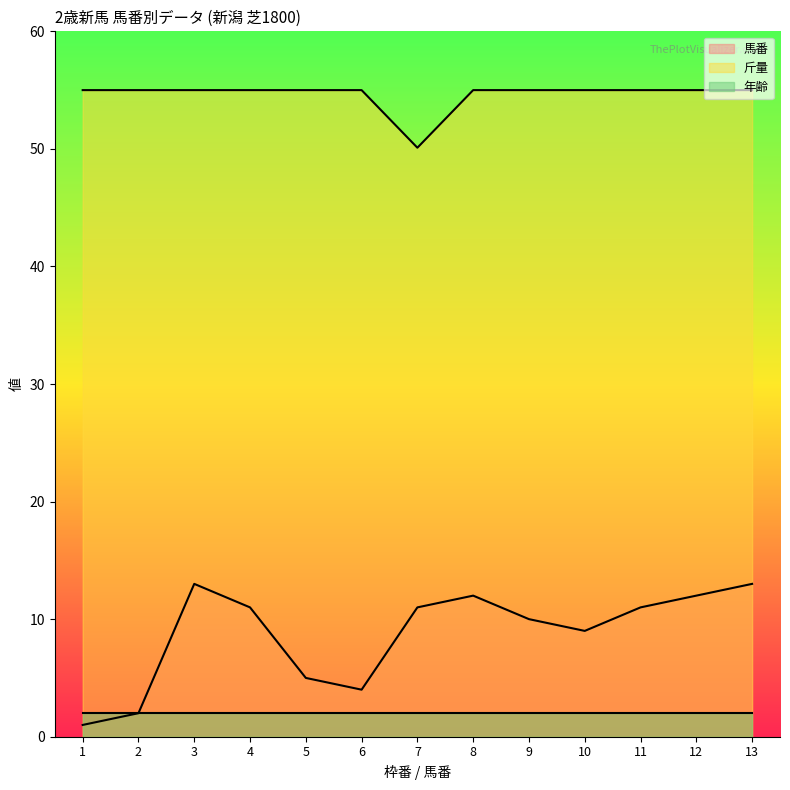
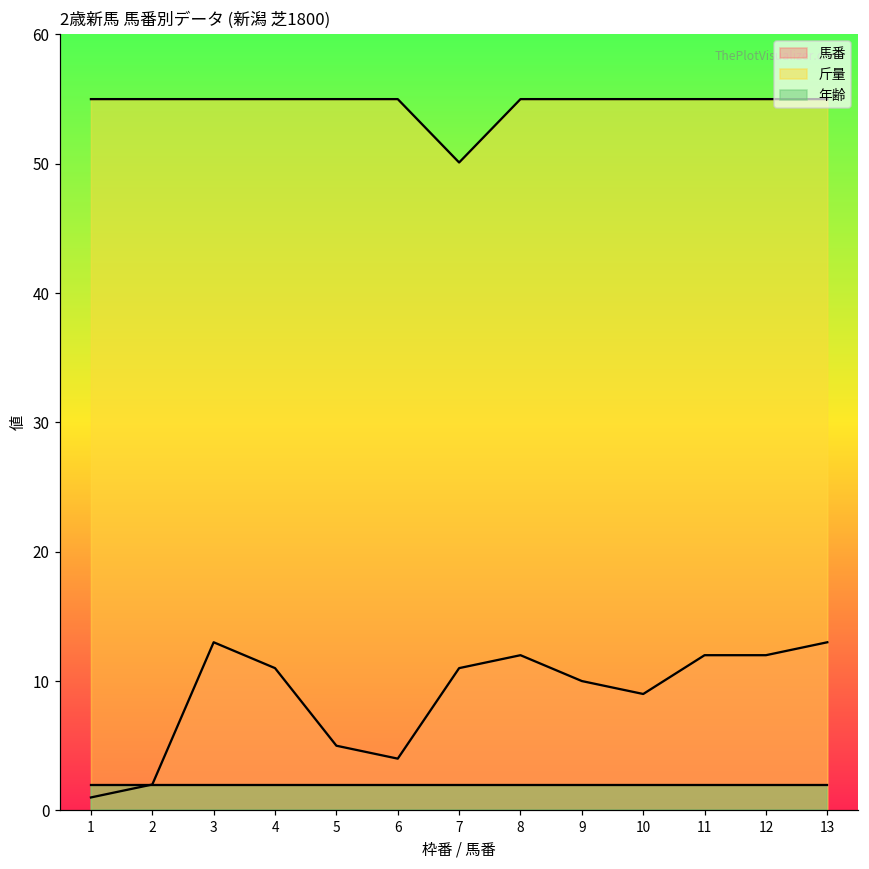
馬番, 11: 11 -> 12
